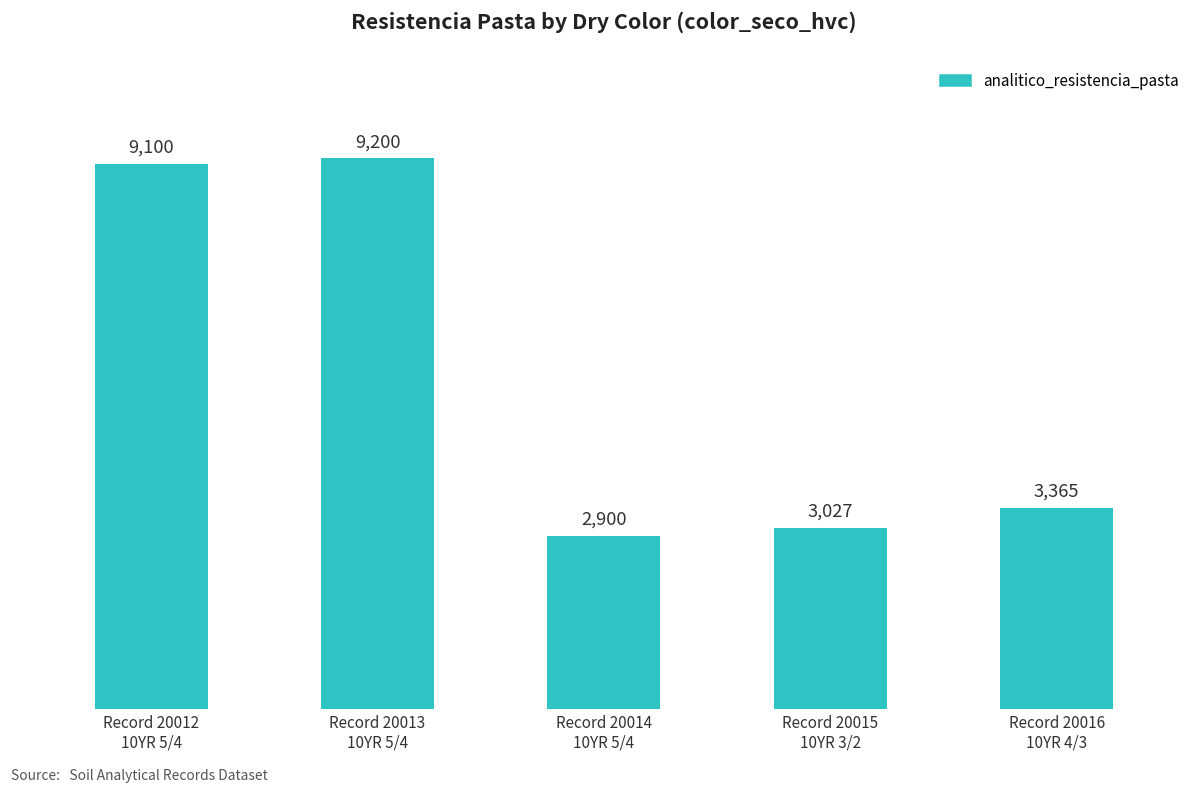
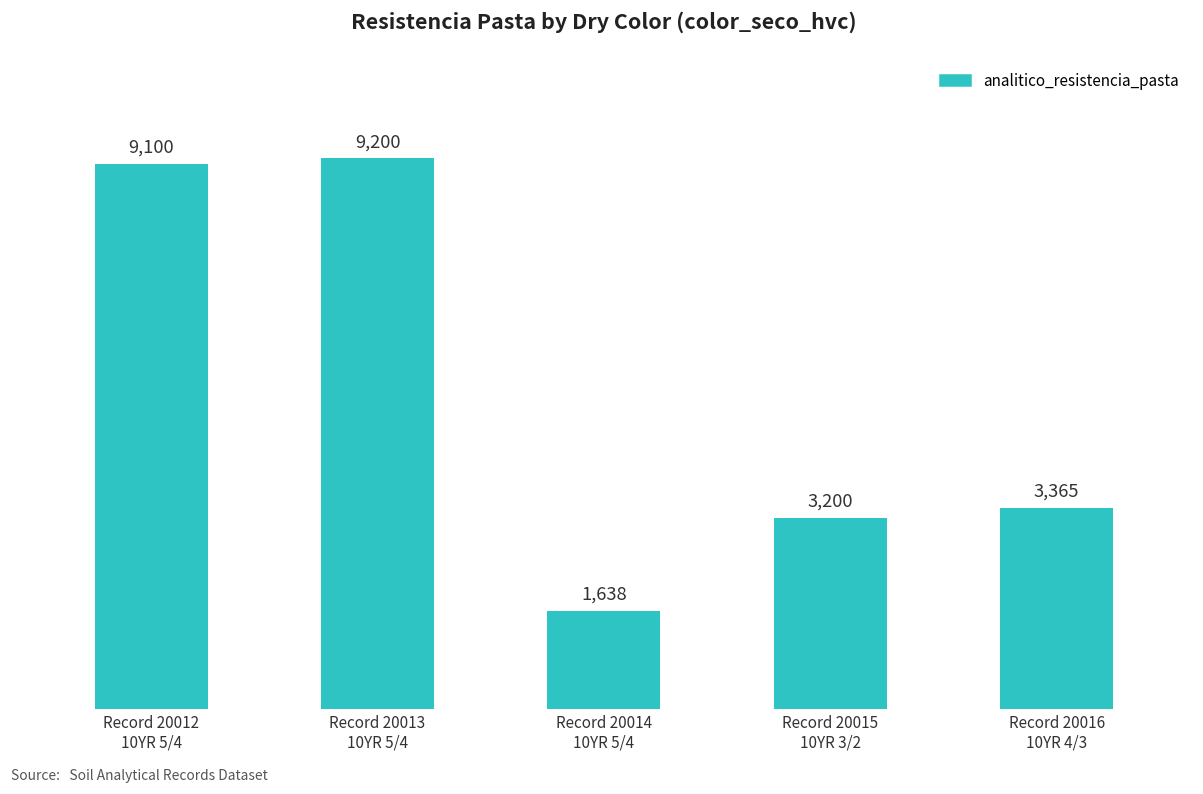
Record 20014 10YR 5/4: 2,900 -> 1,638
Record 20015 10YR 3/2: 3,027 -> 3,200
